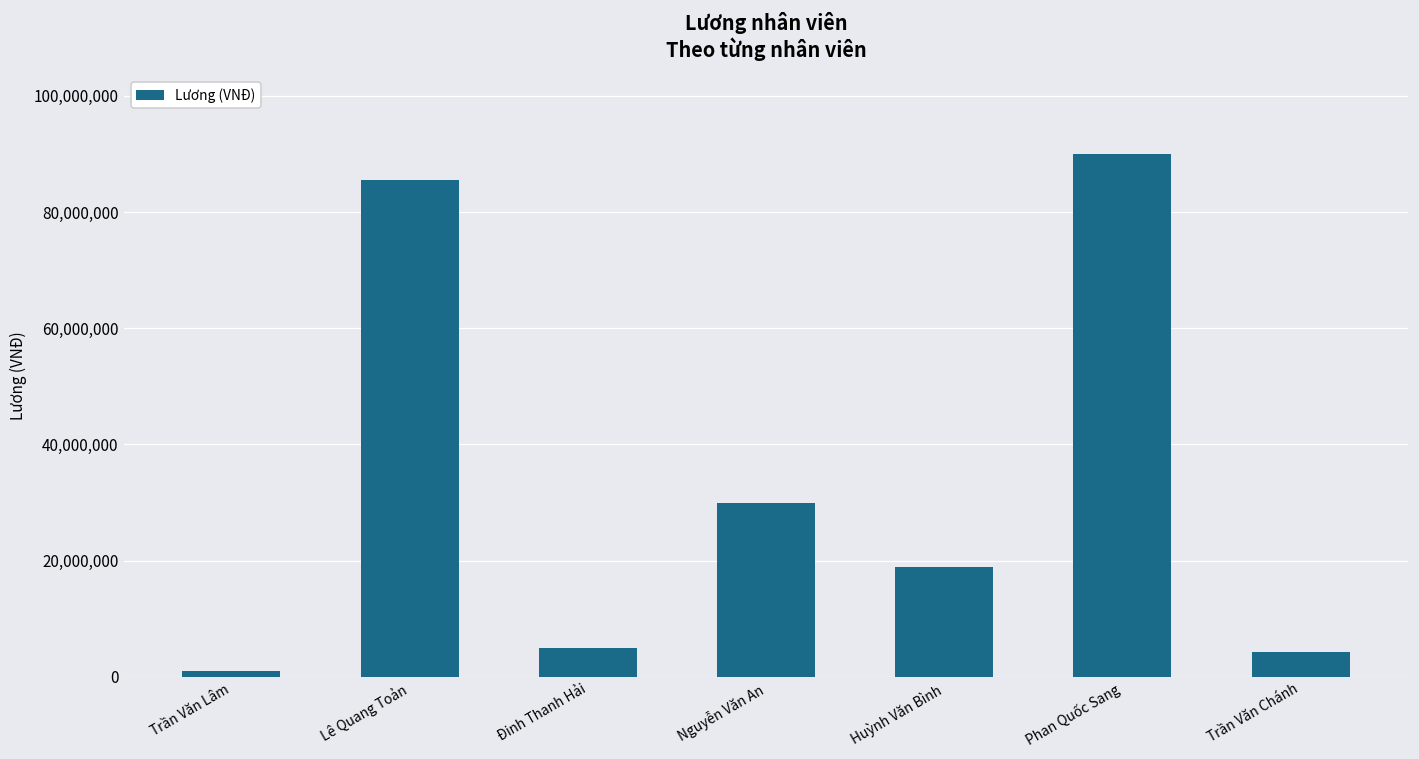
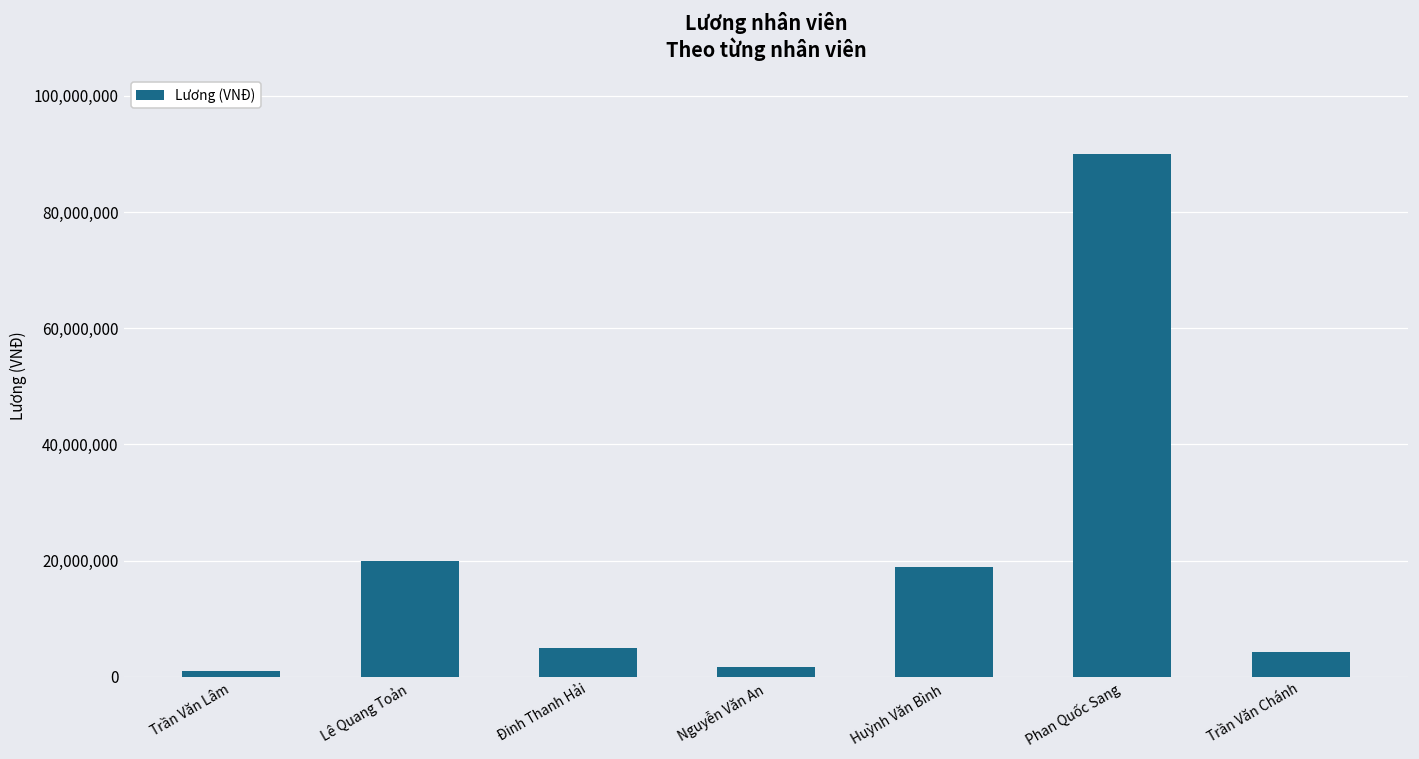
Lê Quang Toản: 85,000,000 -> 20,000,000
Nguyễn Văn An: 30,000,000 -> 2,000,000
